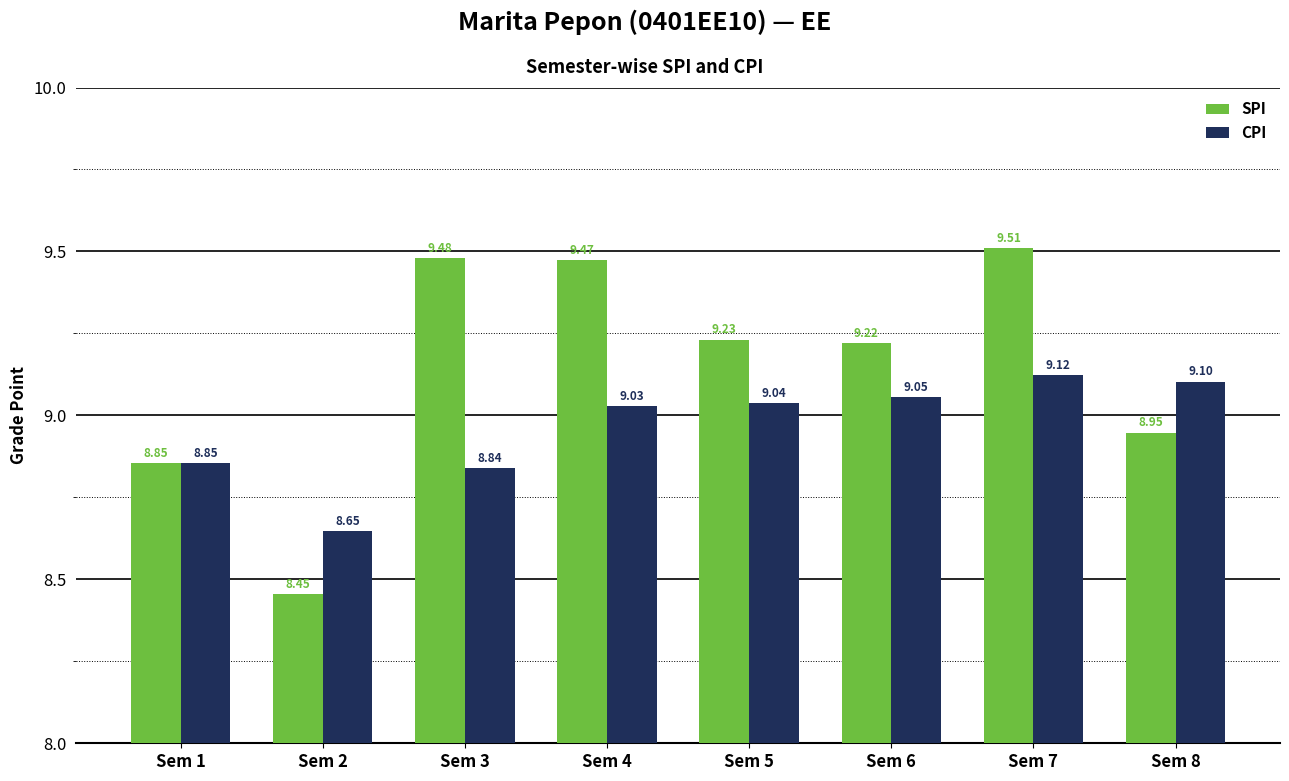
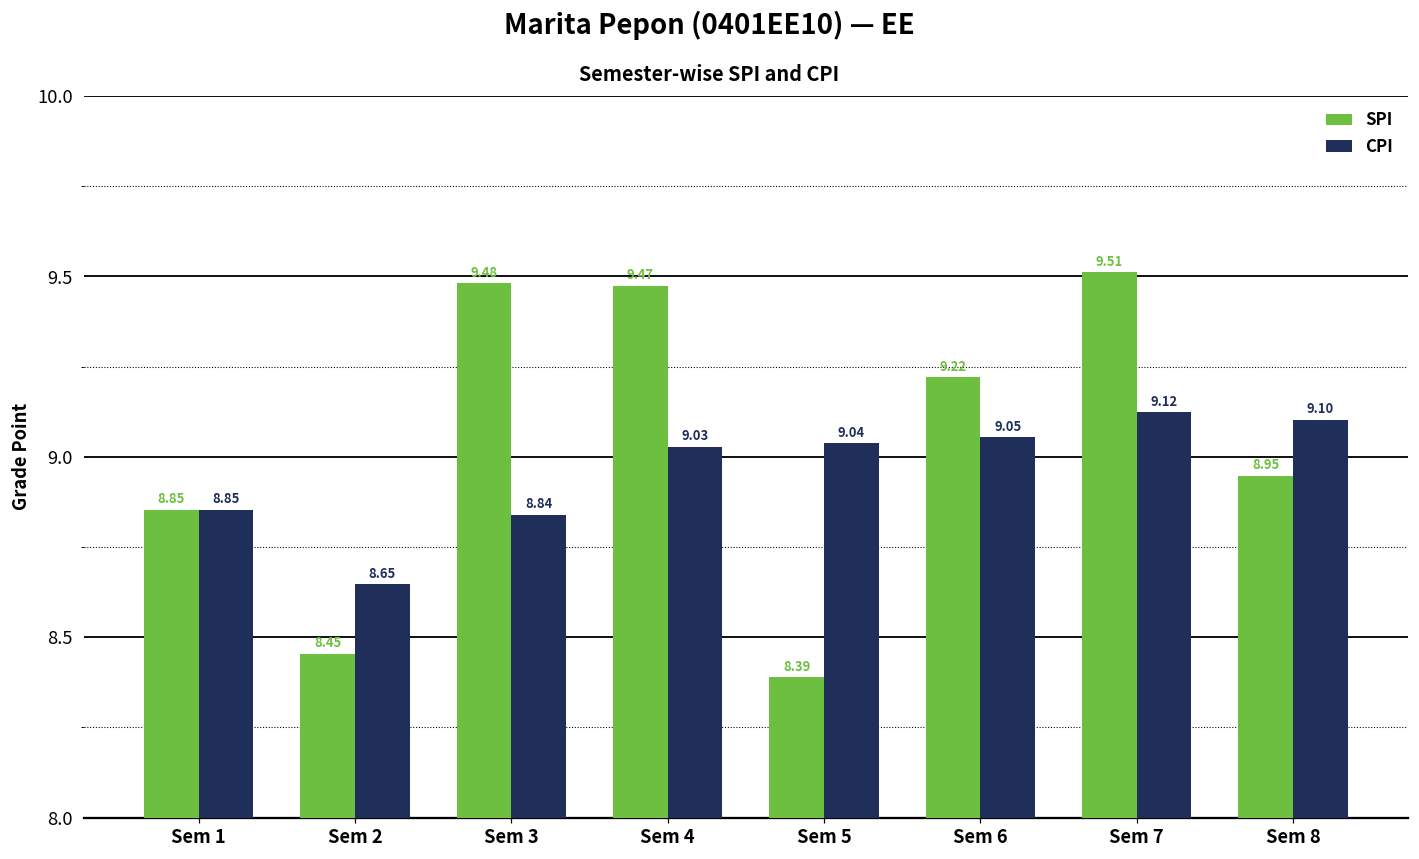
SPI, Sem 5: 9.23 -> 8.39
